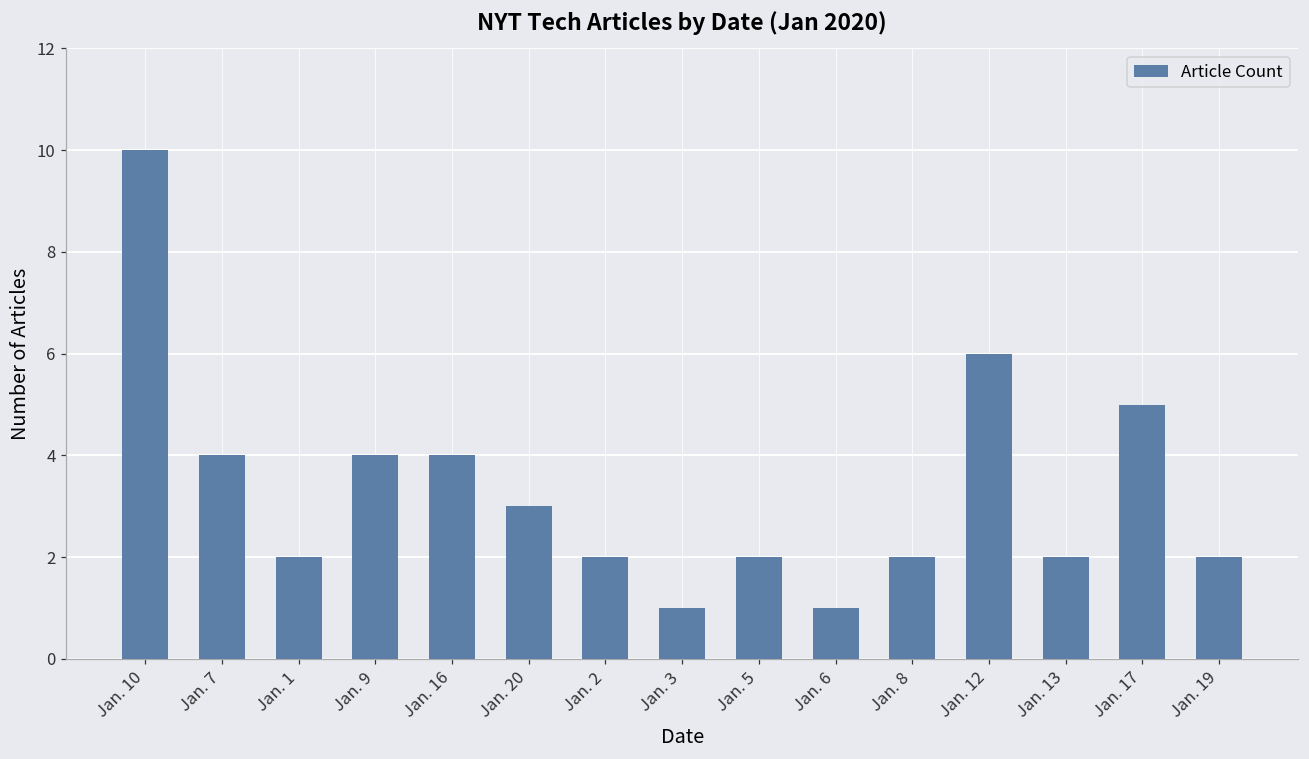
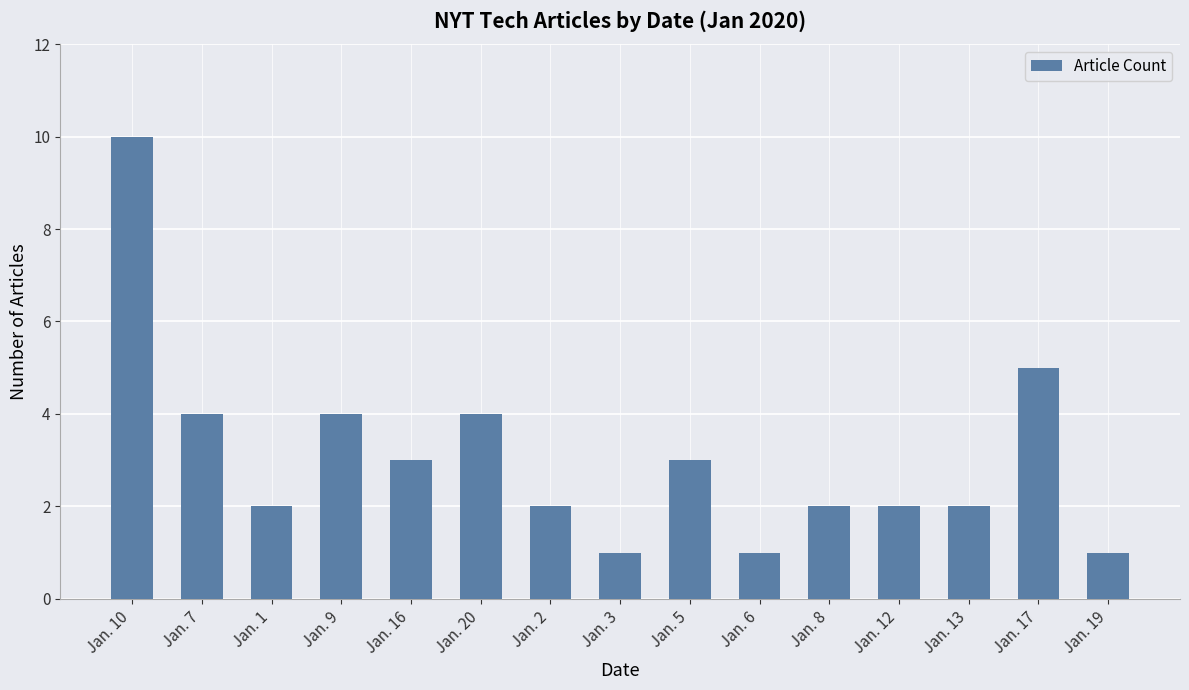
Jan. 16: 4 -> 3
Jan. 20: 3 -> 4
Jan. 5: 2 -> 3
Jan. 12: 6 -> 2
Jan. 19: 2 -> 1
